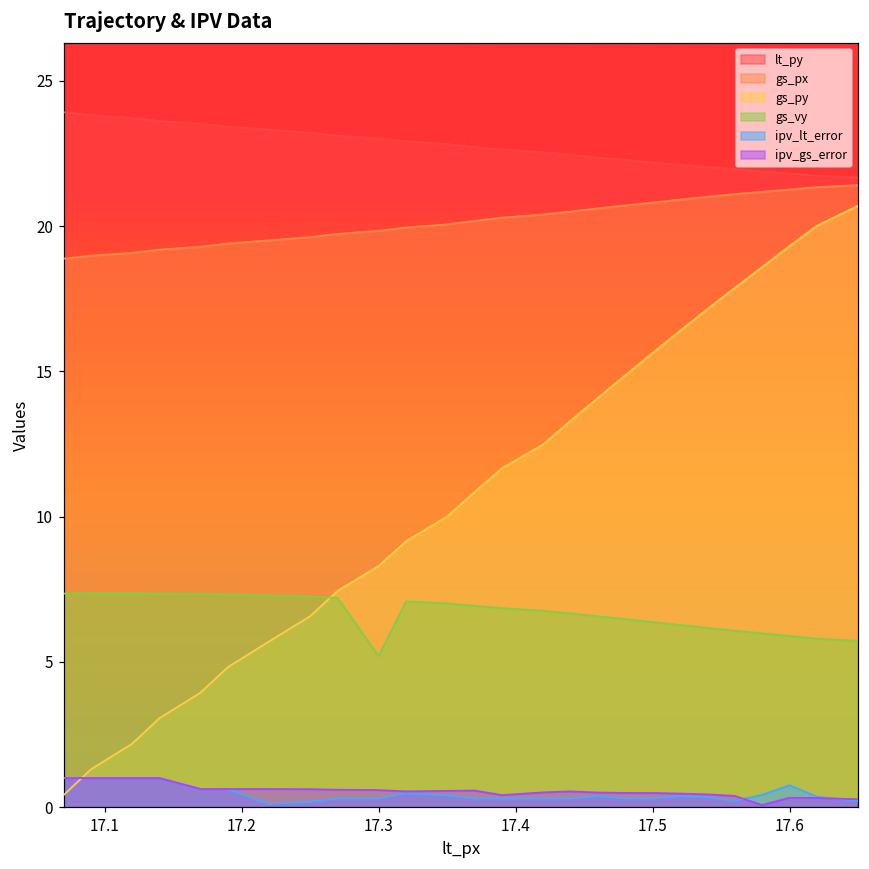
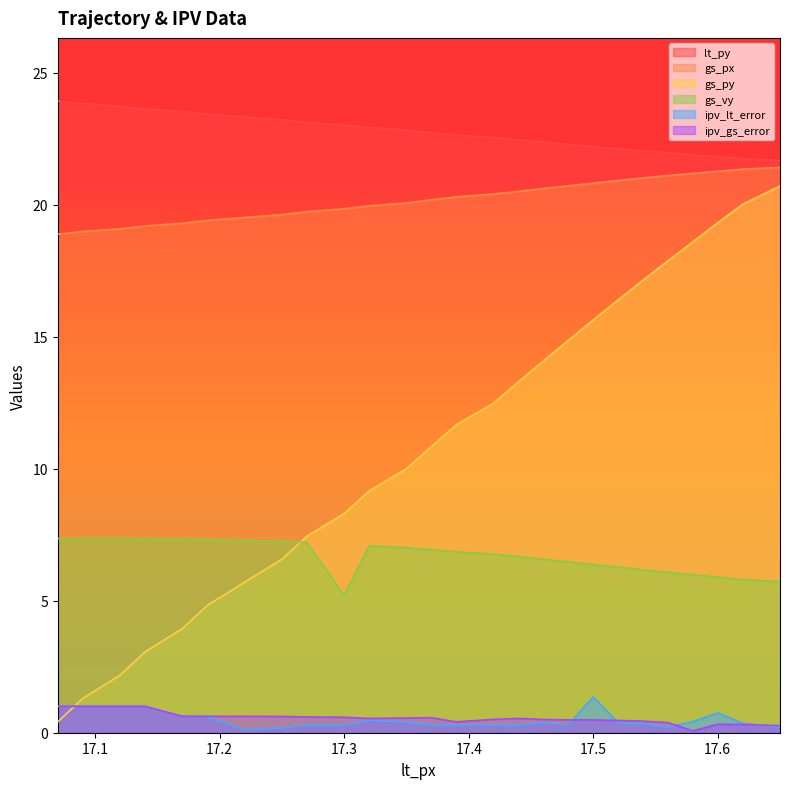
ipv_lt_error, 17.5: 0.3 -> 1.4
